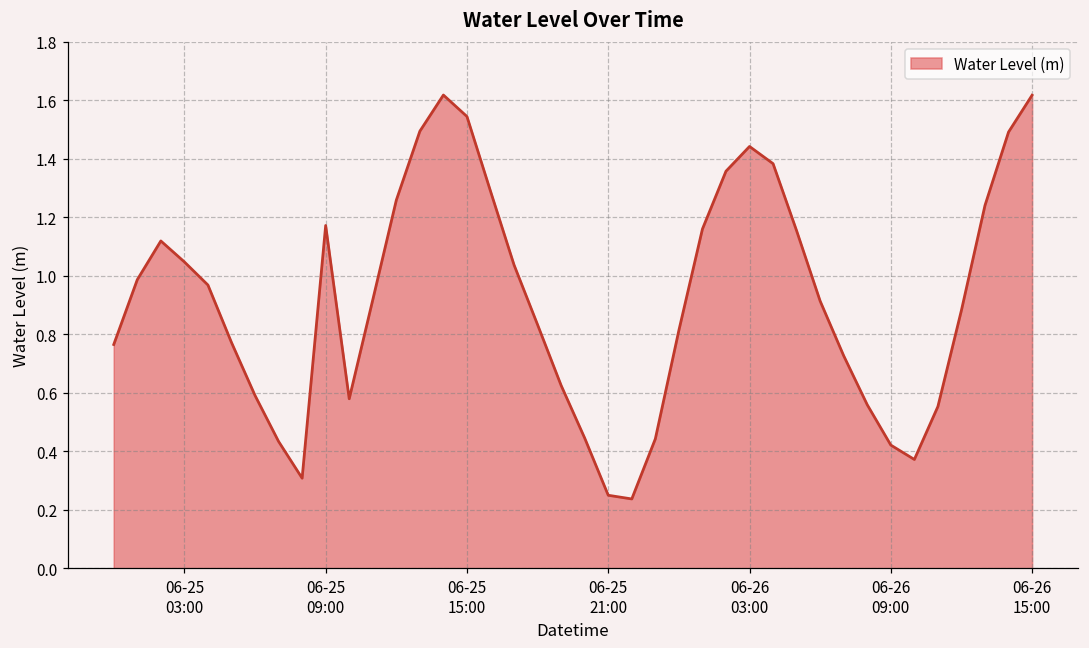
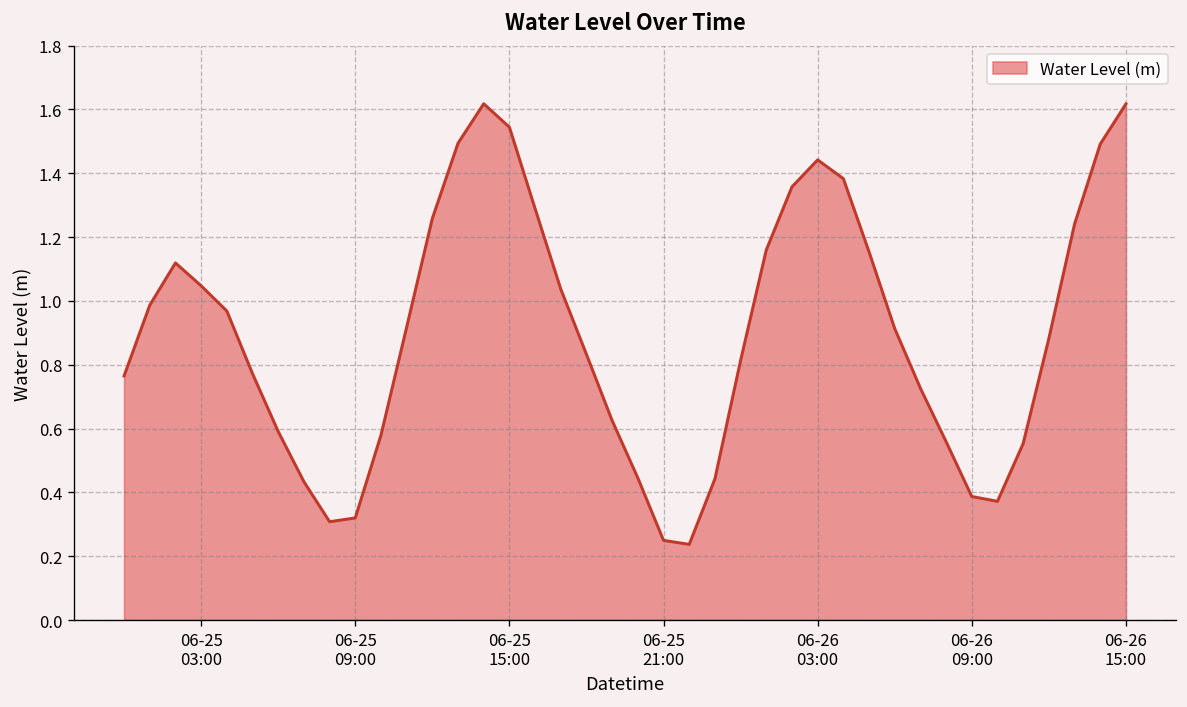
06-25 09:00: 1.17 -> 0.32
06-26 09:00: 0.42 -> 0.39
